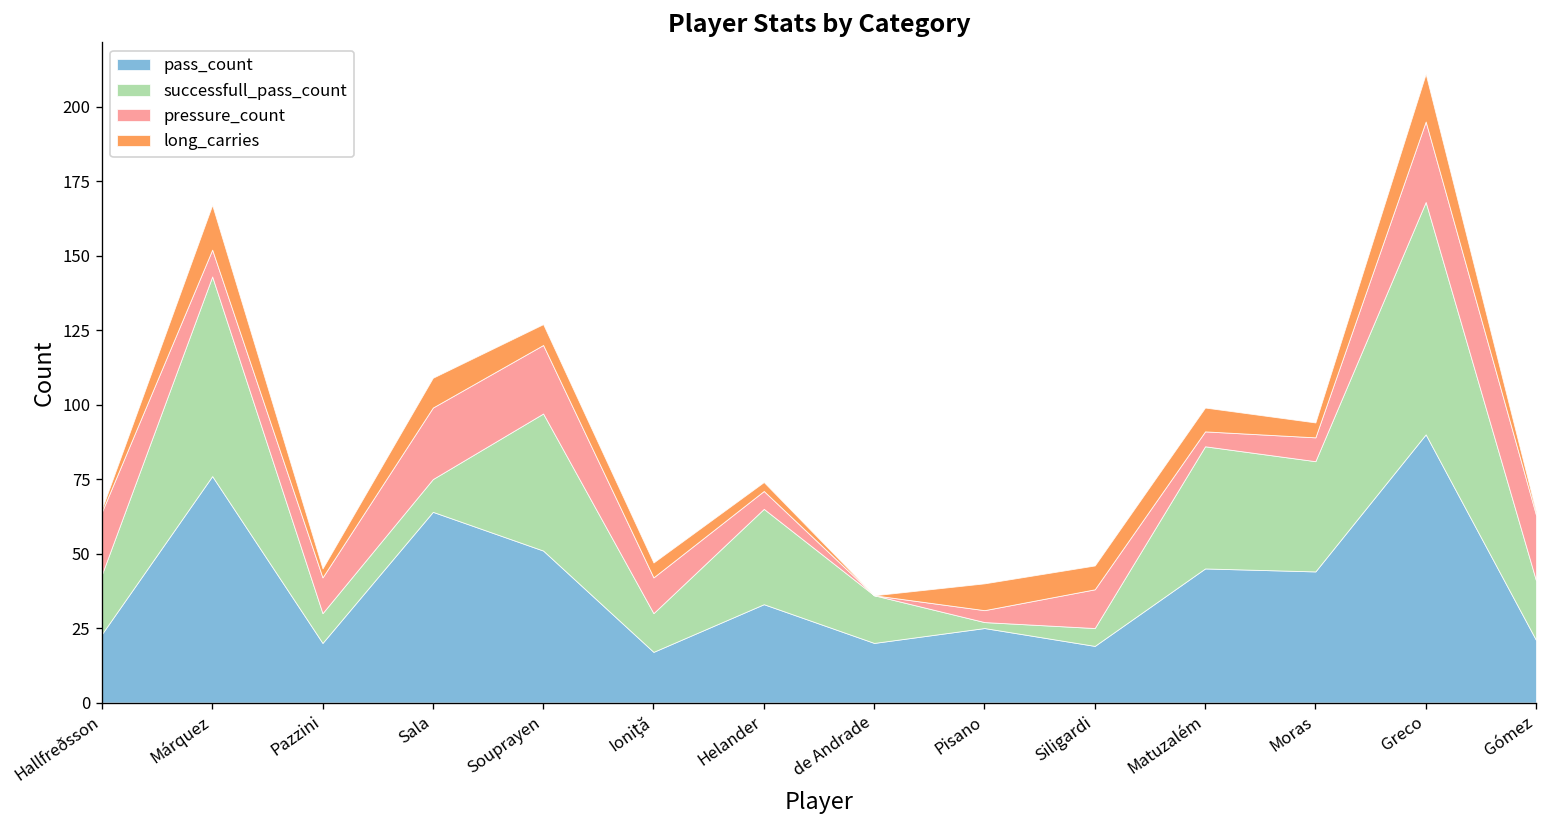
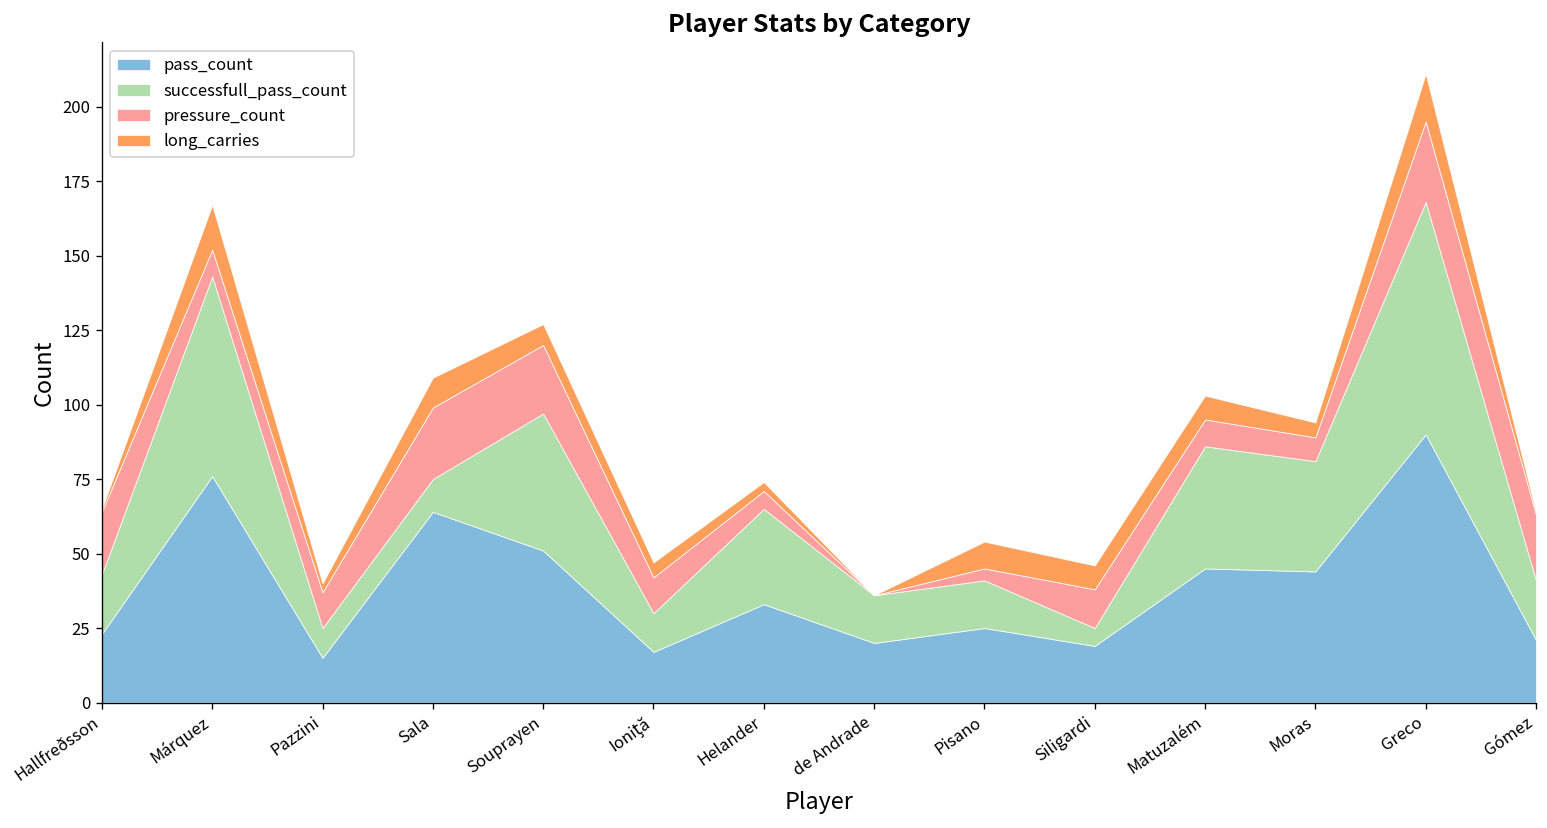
pass_count, Pazzini: 20 -> 15
successfull_pass_count, Pisano: 2 -> 16
pressure_count, Matuzalém: 5 -> 9
